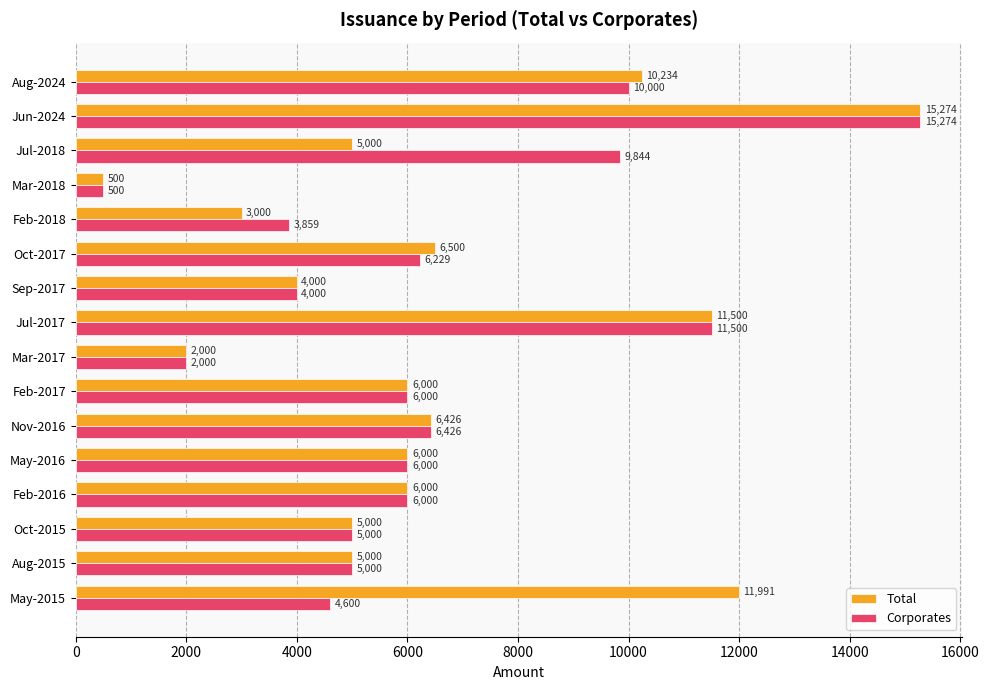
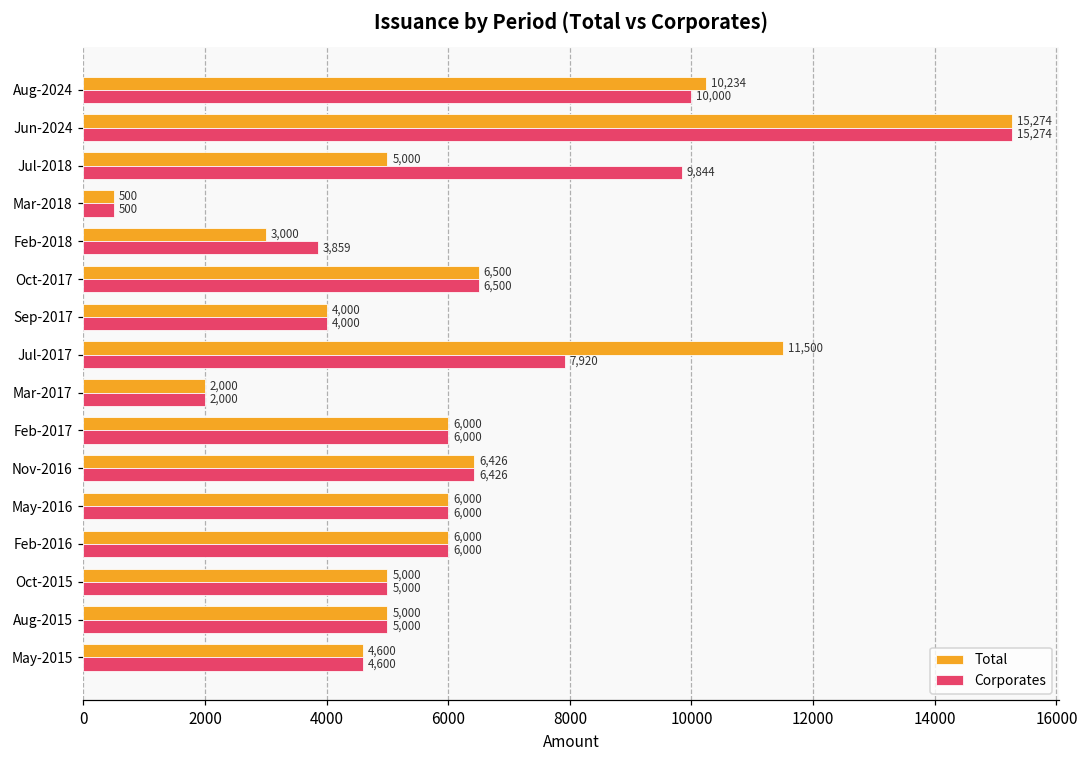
Corporates, Oct-2017: 6,229 -> 6,500
Corporates, Jul-2017: 11,500 -> 7,920
Total, May-2015: 11,991 -> 4,600
